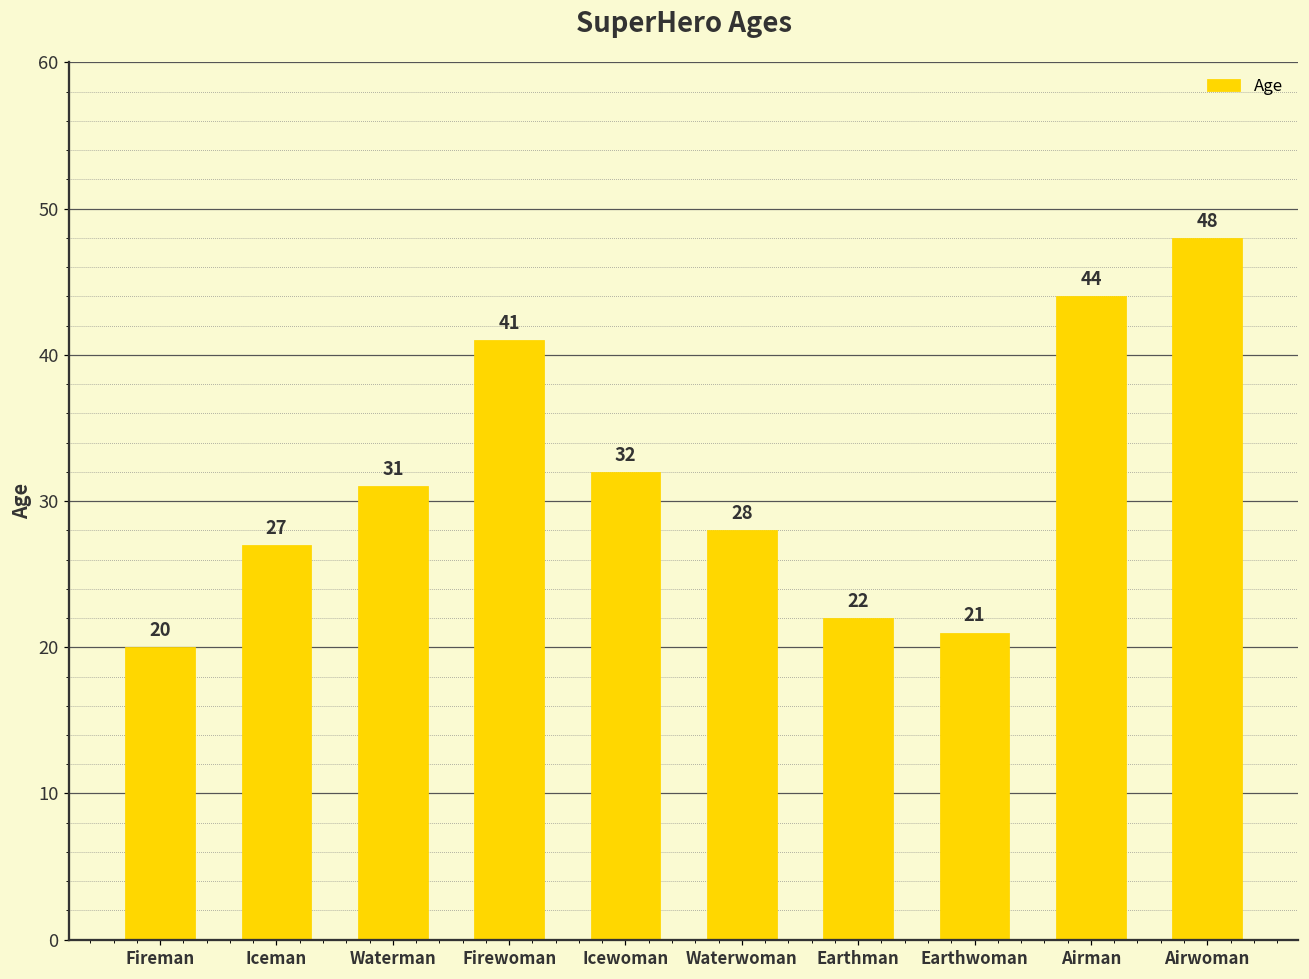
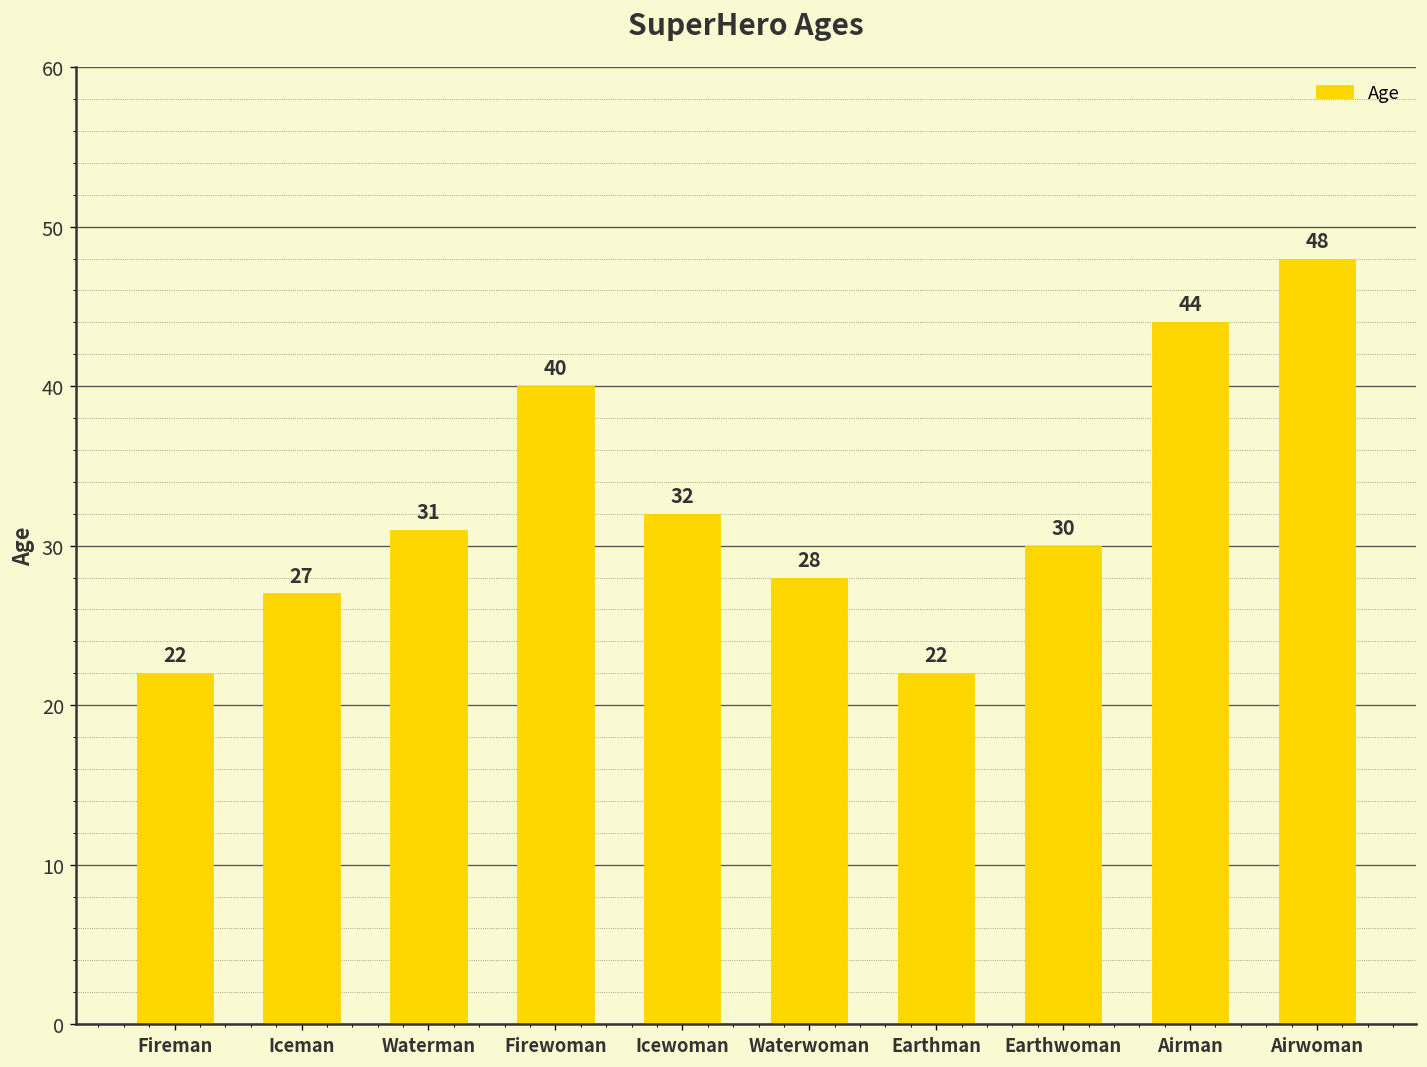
Fireman: 20 -> 22
Firewoman: 41 -> 40
Earthwoman: 21 -> 30
